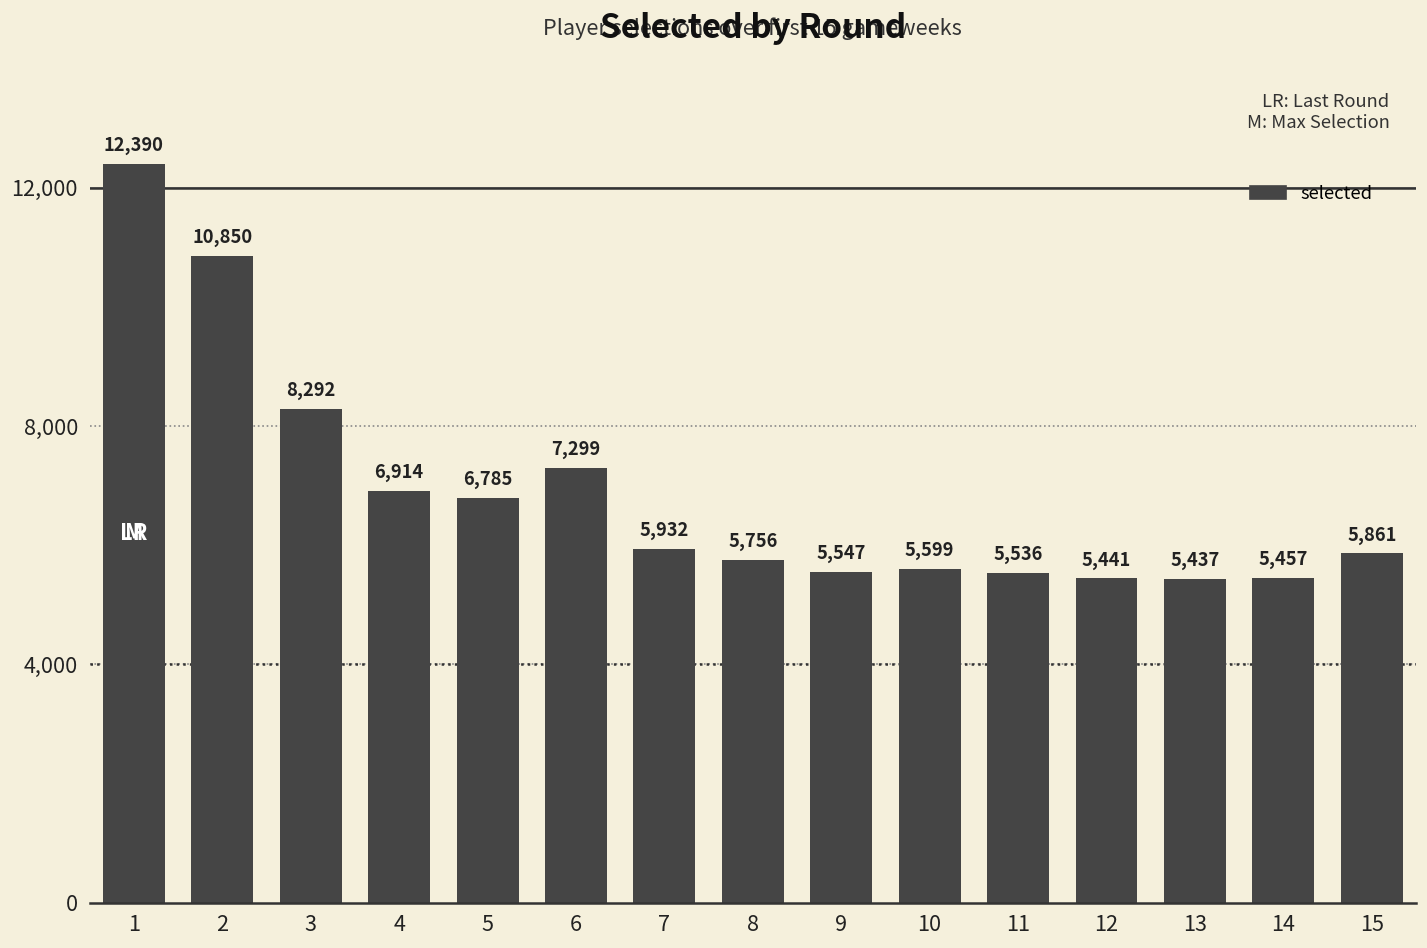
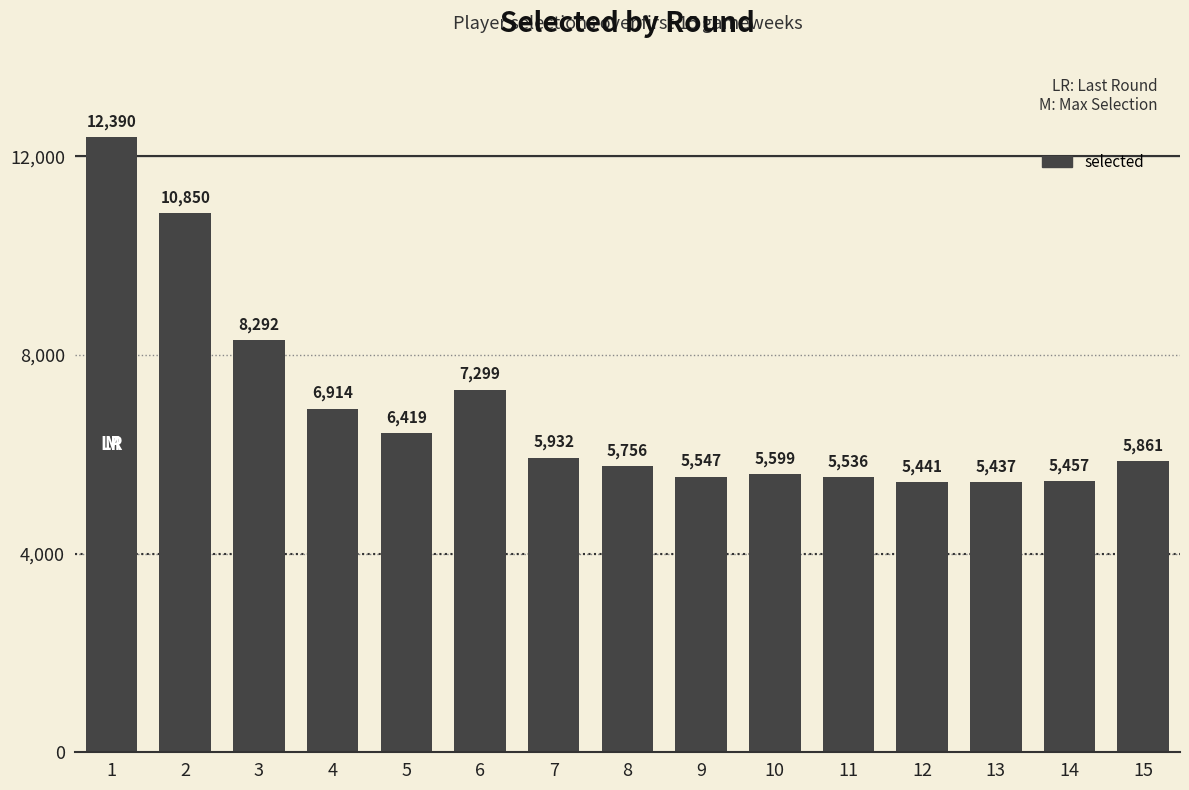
5: 6,785 -> 6,419
